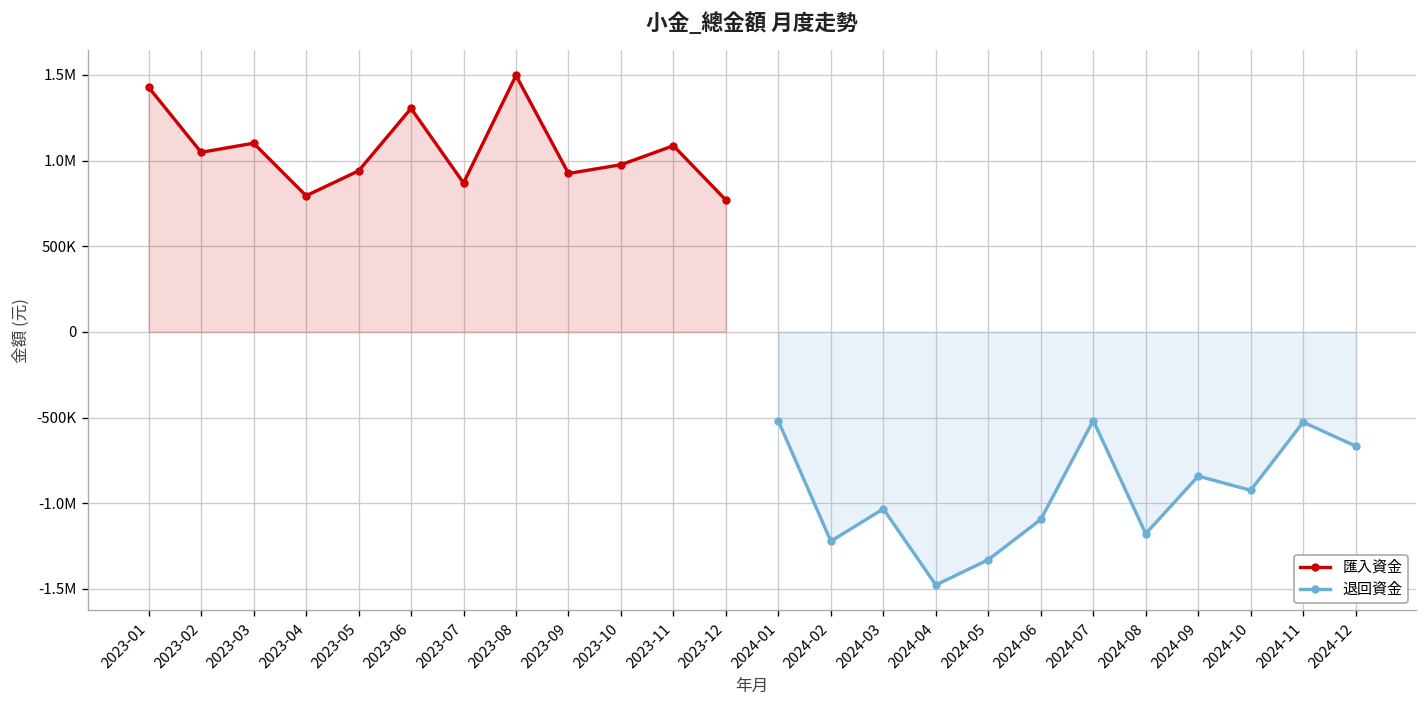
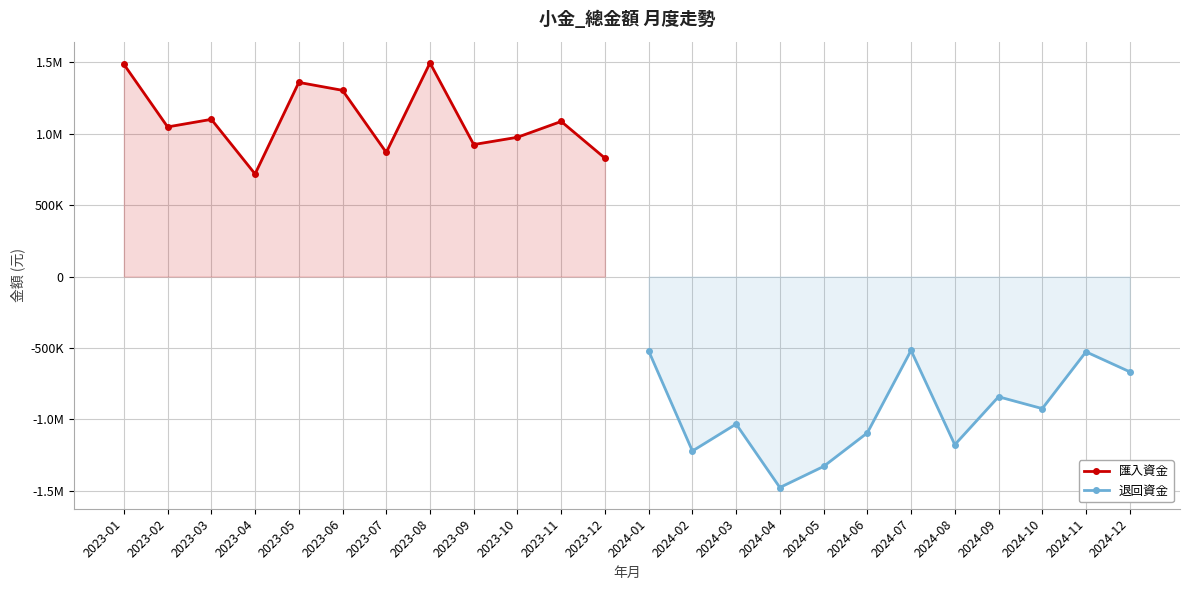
匯入資金, 2023-01: 1430000 -> 1490000
匯入資金, 2023-04: 790000 -> 720000
匯入資金, 2023-05: 940000 -> 1360000
匯入資金, 2023-12: 770000 -> 830000
